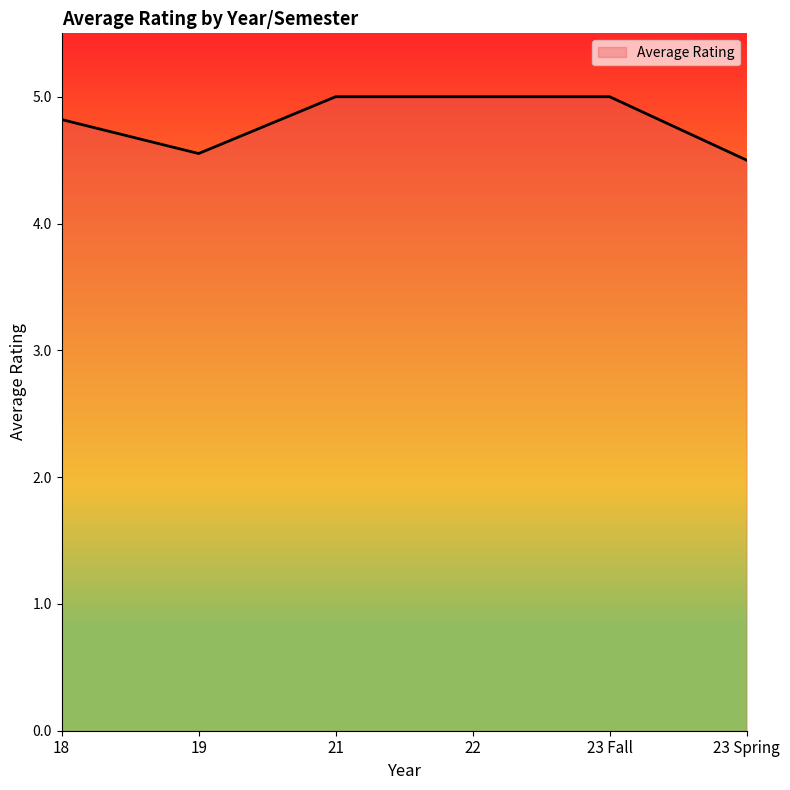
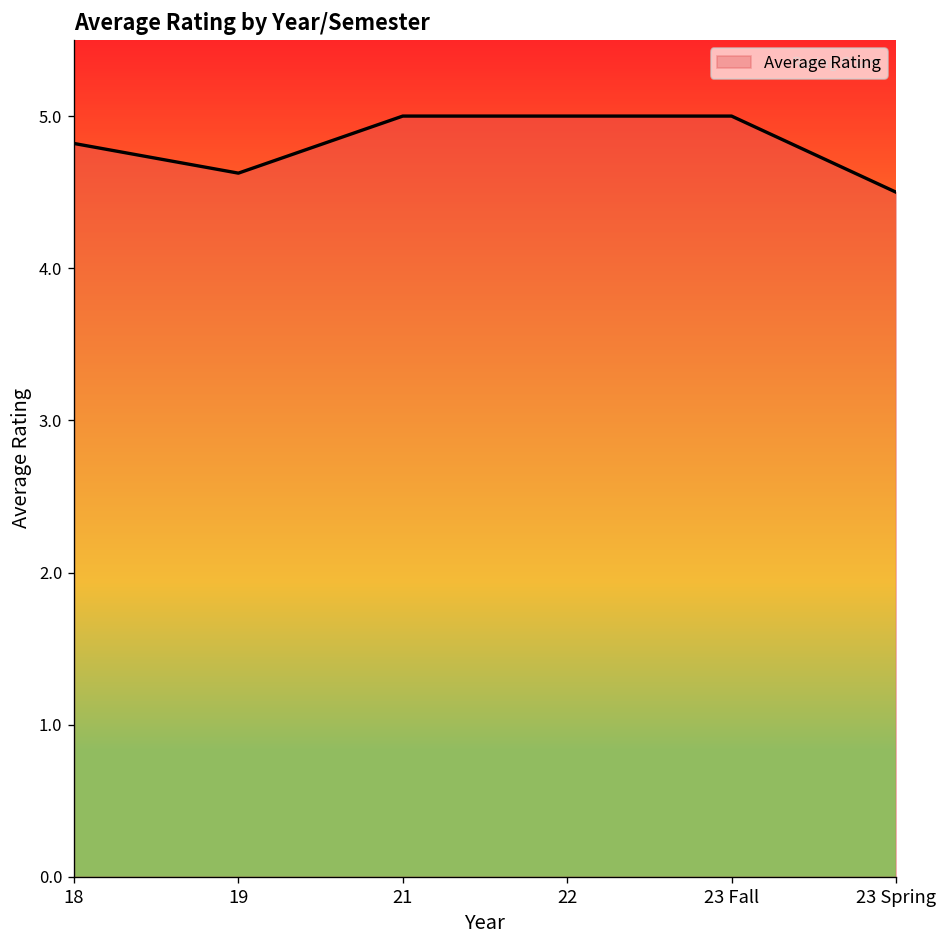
19: 4.55 -> 4.63
